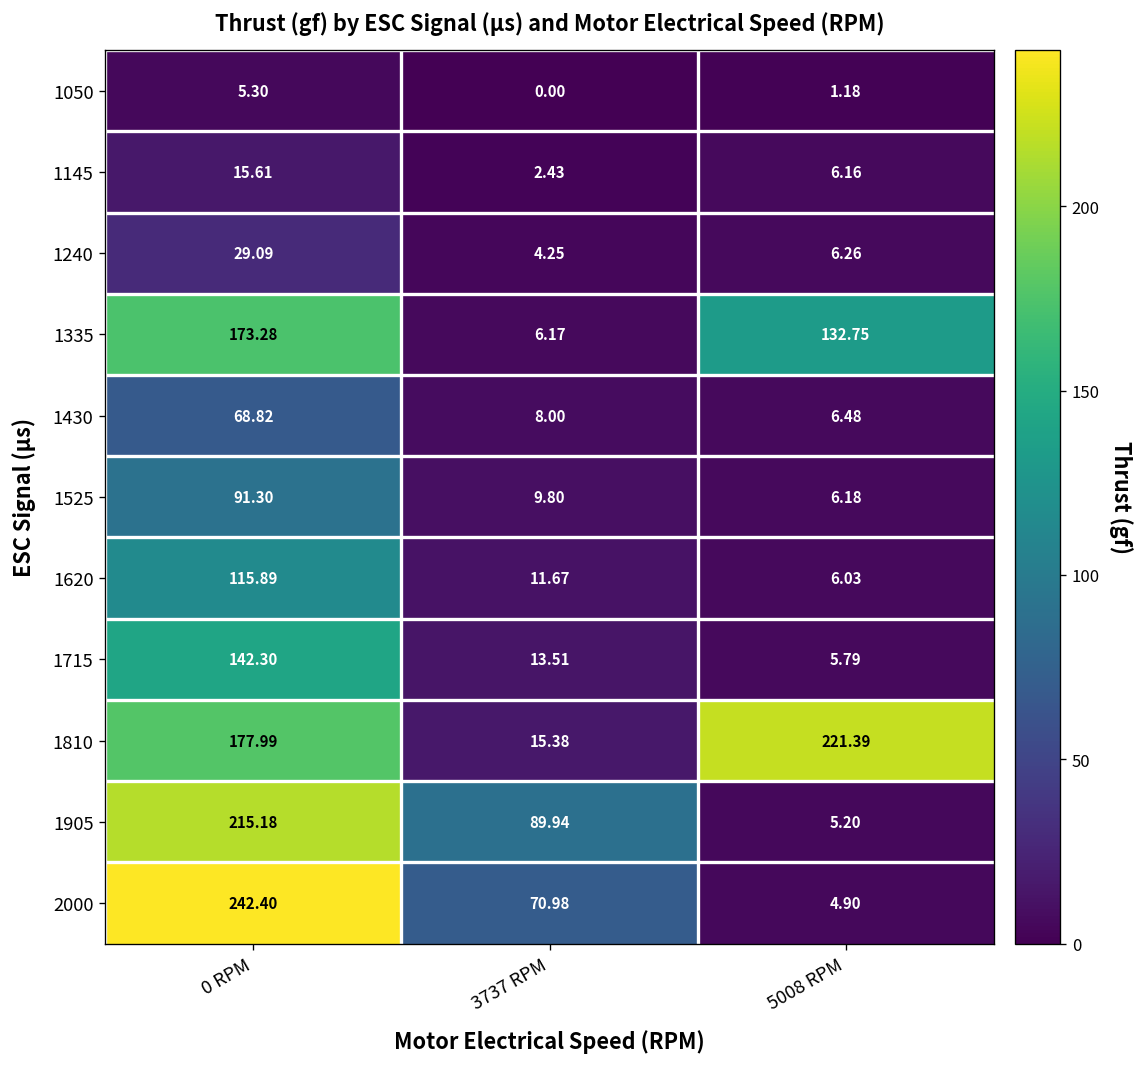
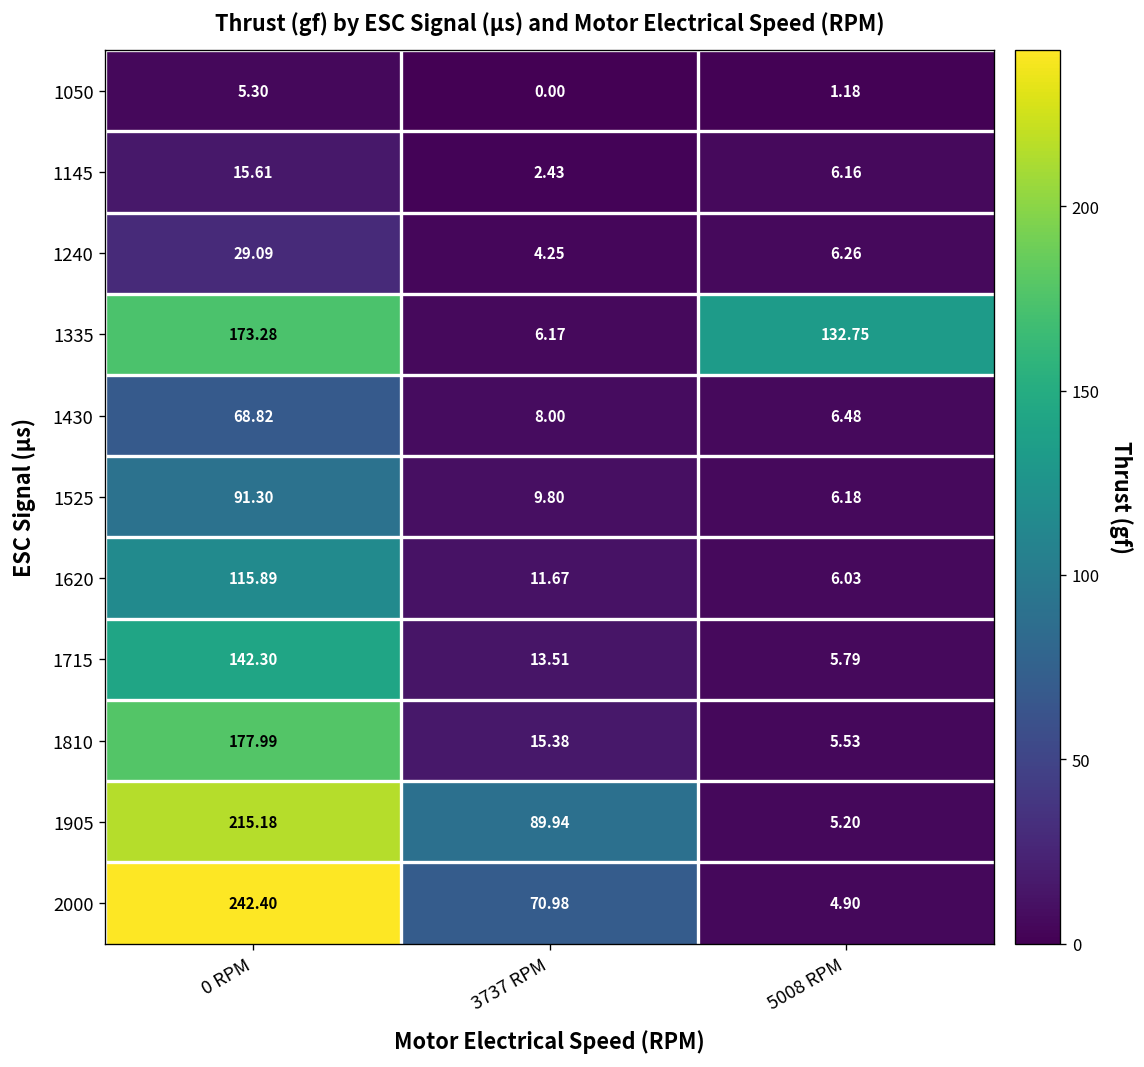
1810, 5008 RPM: 221.39 -> 5.53
